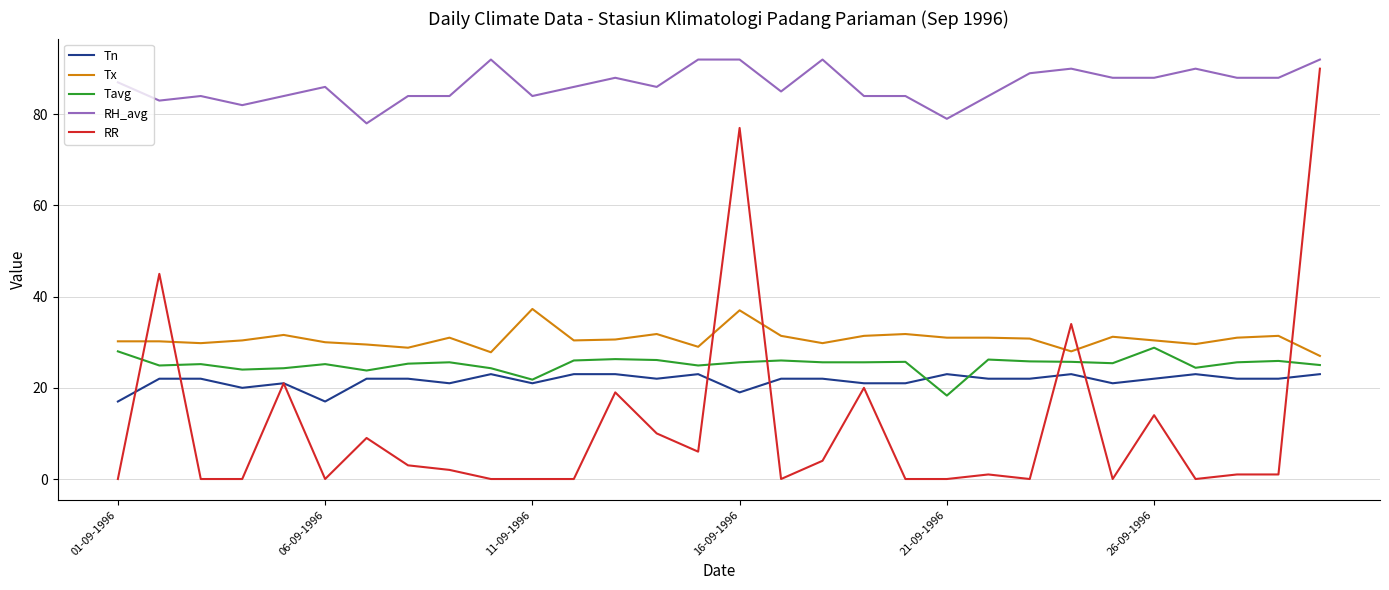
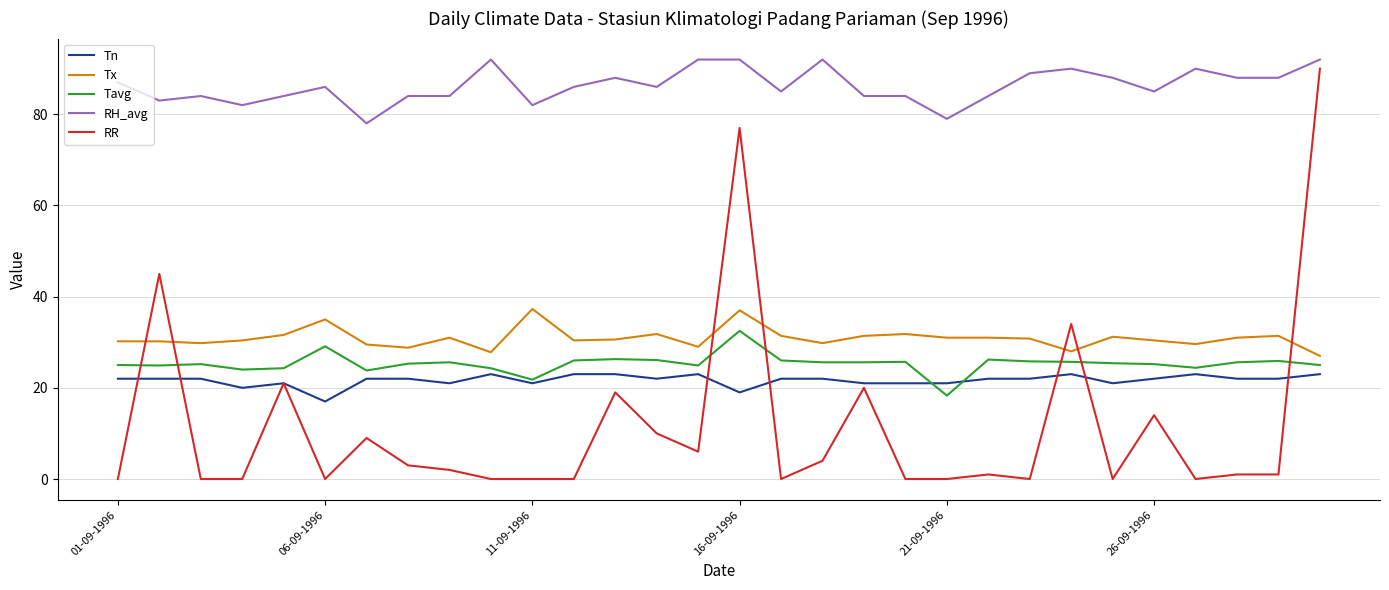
Tn, 01-09-1996: 17 -> 22
Tavg, 01-09-1996: 28 -> 25
Tx, 06-09-1996: 30 -> 35
Tavg, 06-09-1996: 25 -> 29
RH_avg, 11-09-1996: 84 -> 82
Tavg, 16-09-1996: 26 -> 33
Tn, 21-09-1996: 23 -> 21
Tavg, 26-09-1996: 29 -> 25
RH_avg, 26-09-1996: 88 -> 85
